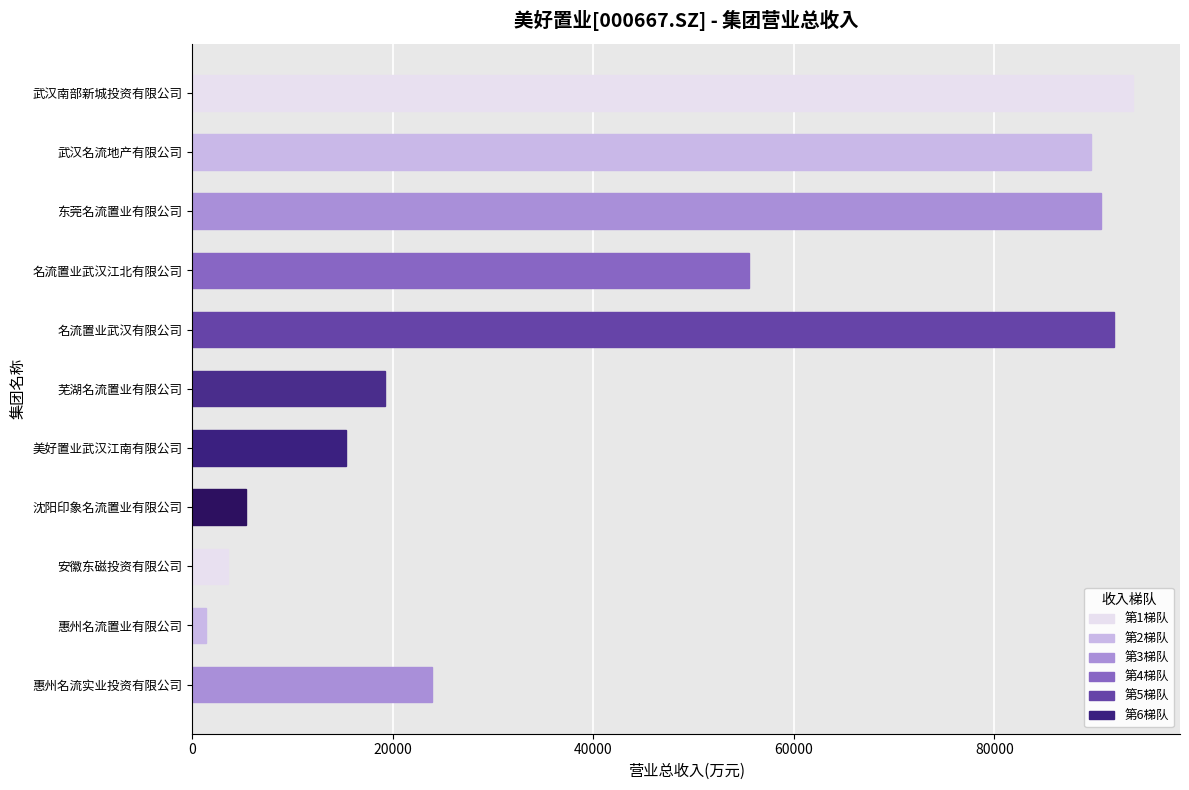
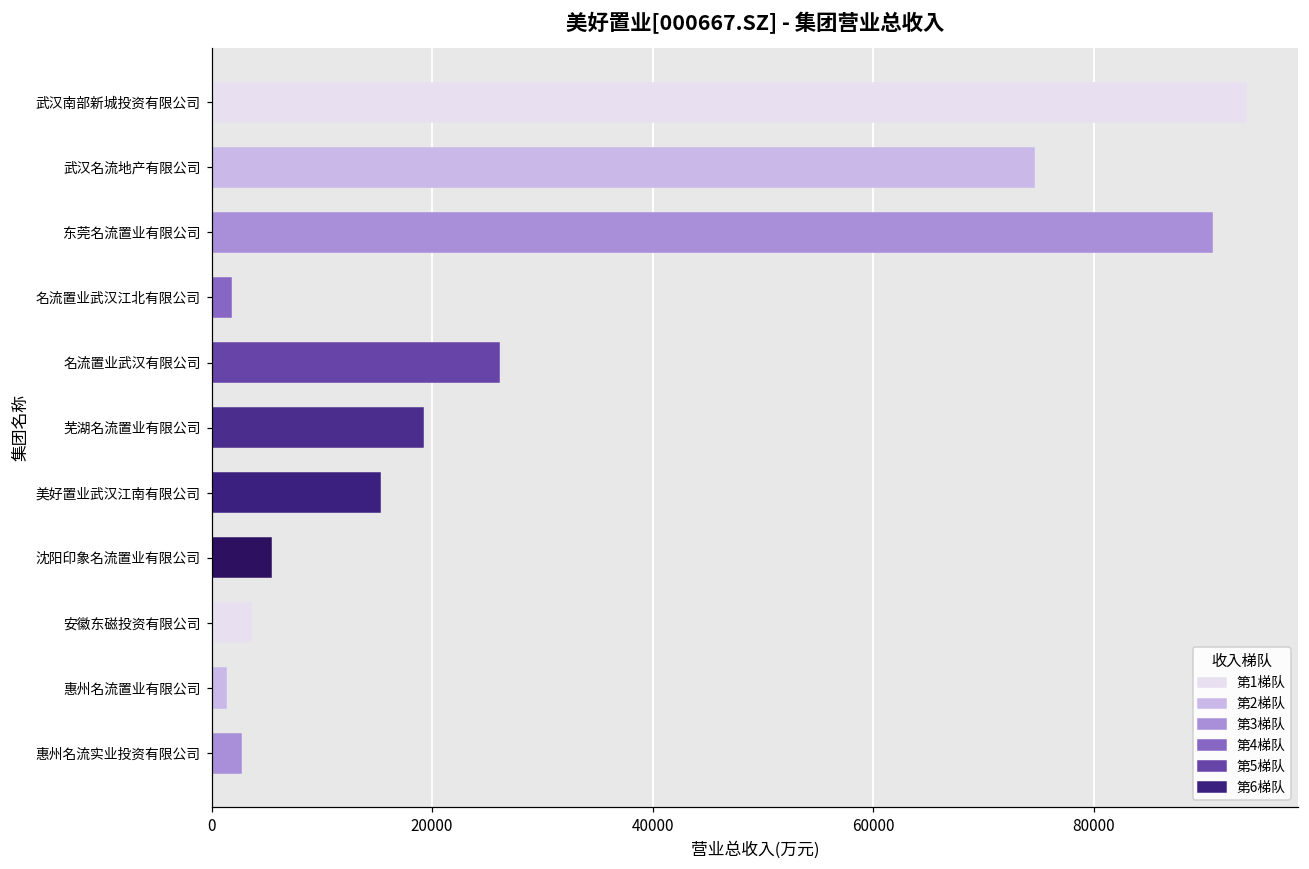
武汉名流地产有限公司: 89700 -> 74600
名流置业武汉江北有限公司: 55500 -> 1700
名流置业武汉有限公司: 91900 -> 26000
惠州名流实业投资有限公司: 23900 -> 2700
